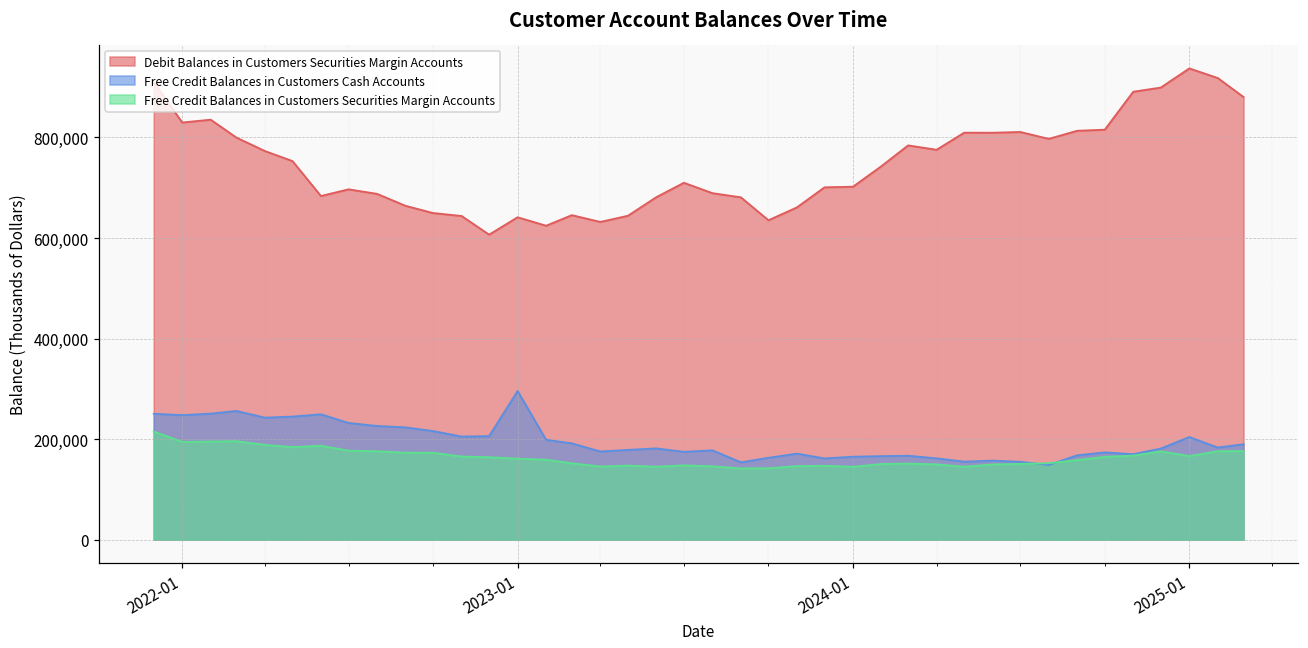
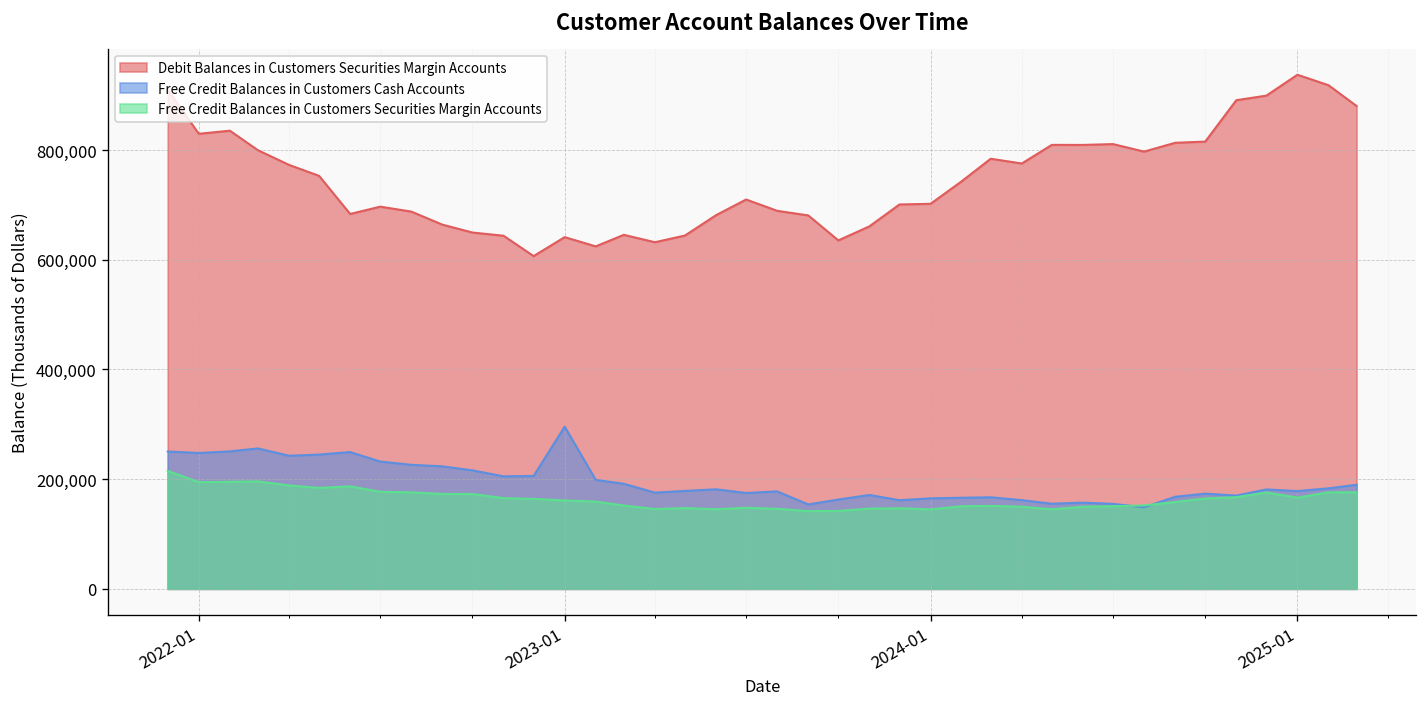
Free Credit Balances in Customers Cash Accounts, 2025-01: 200,000 -> 180,000
